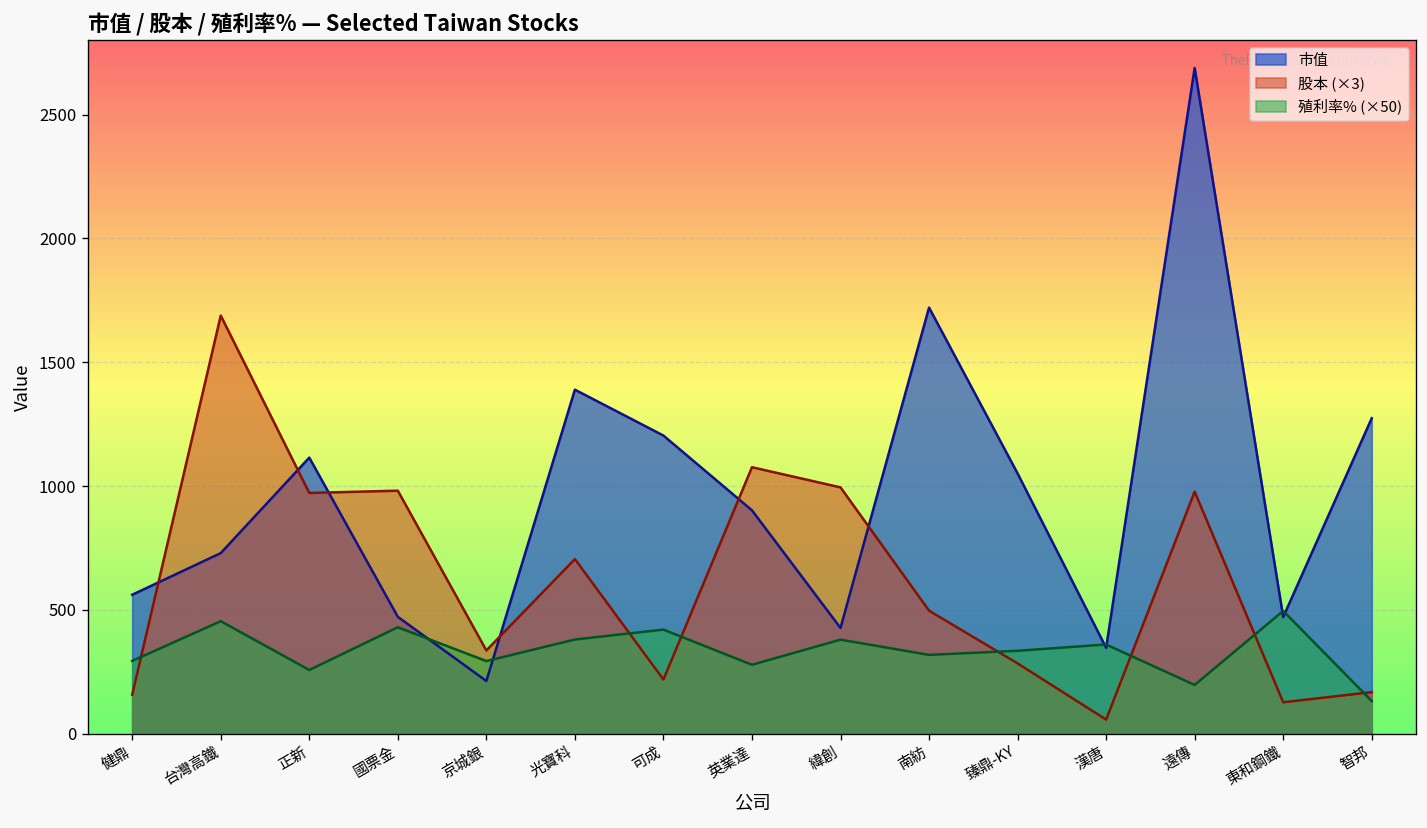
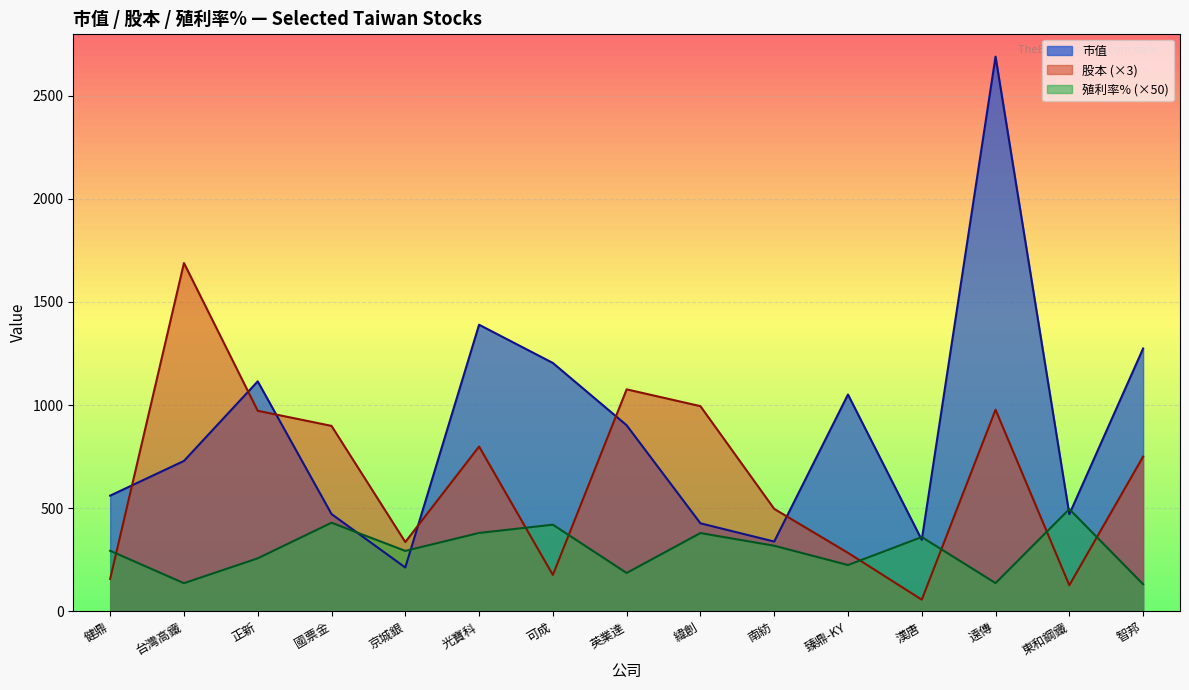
殖利率% (×50), 台灣高鐵: 450 -> 140
股本 (×3), 國票金: 980 -> 900
股本 (×3), 光寶科: 710 -> 800
股本 (×3), 可成: 220 -> 180
殖利率% (×50), 英業達: 280 -> 190
市值, 南紡: 1720 -> 340
殖利率% (×50), 臻鼎-KY: 340 -> 230
殖利率% (×50), 遠傳: 200 -> 140
股本 (×3), 智邦: 170 -> 750
